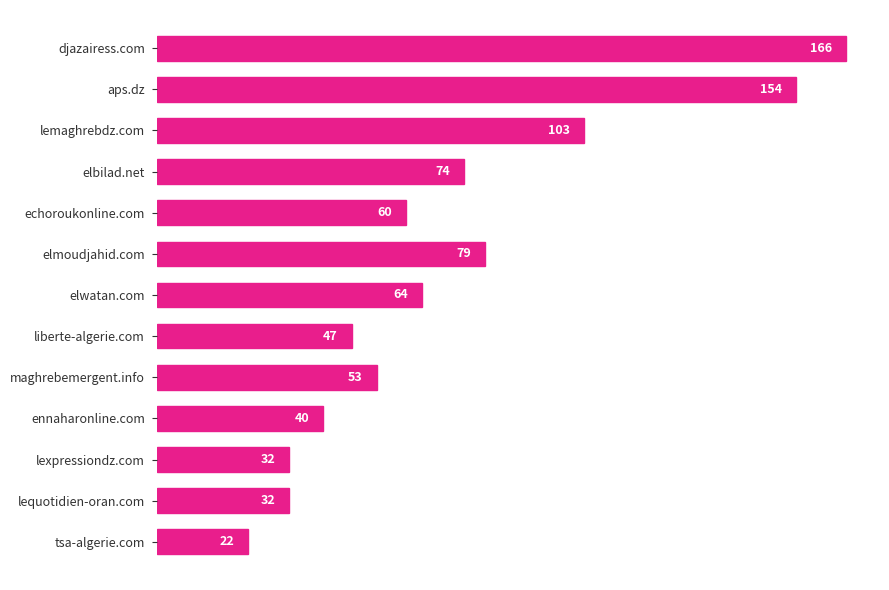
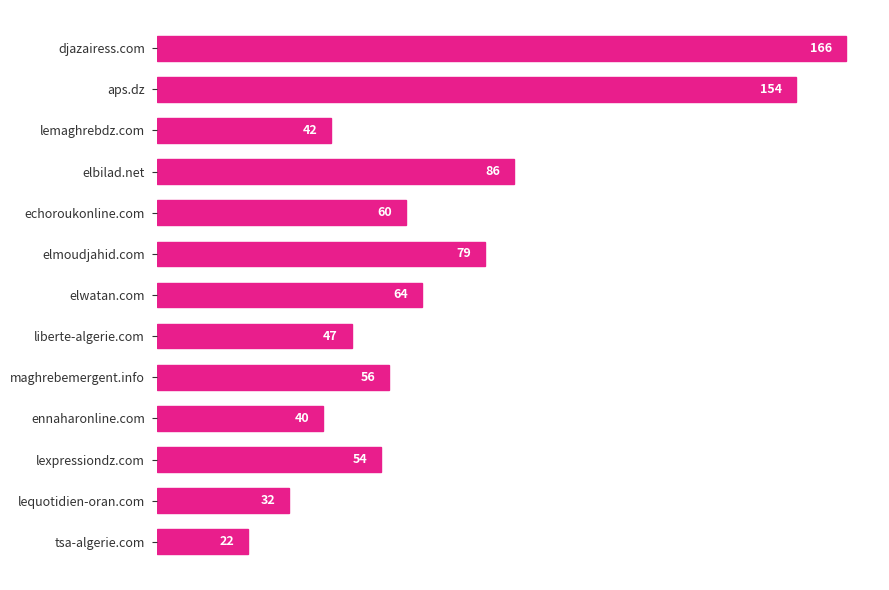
lemaghrebdz.com: 103 -> 42
elbilad.net: 74 -> 86
maghrebemergent.info: 53 -> 56
lexpressiondz.com: 32 -> 54
